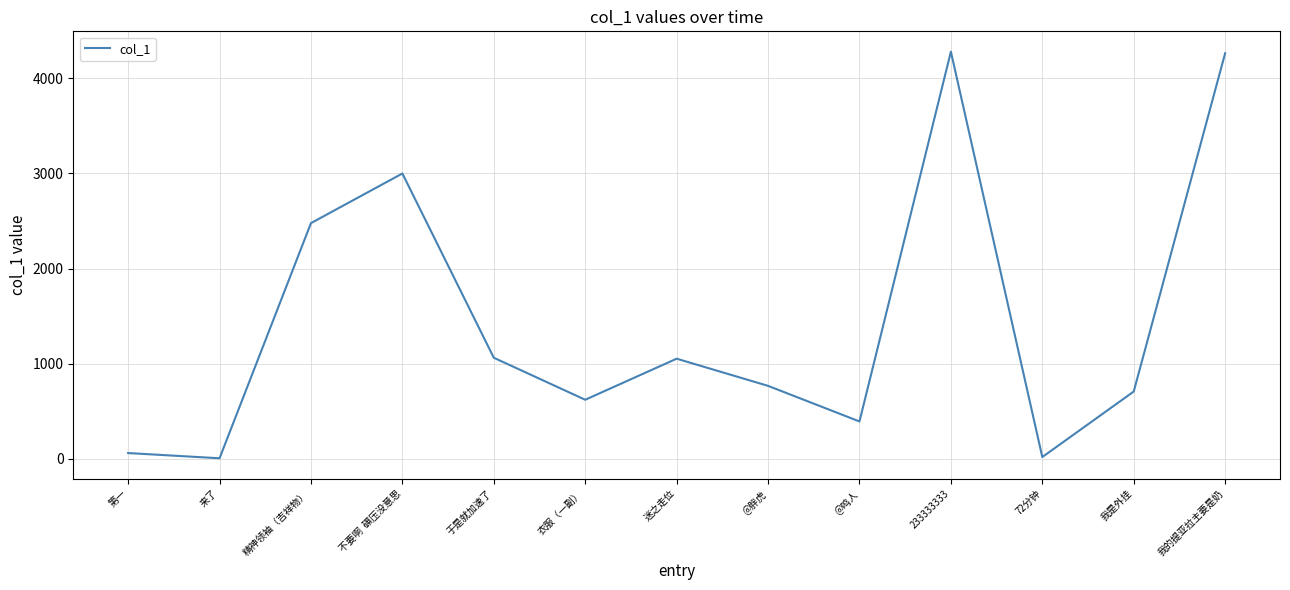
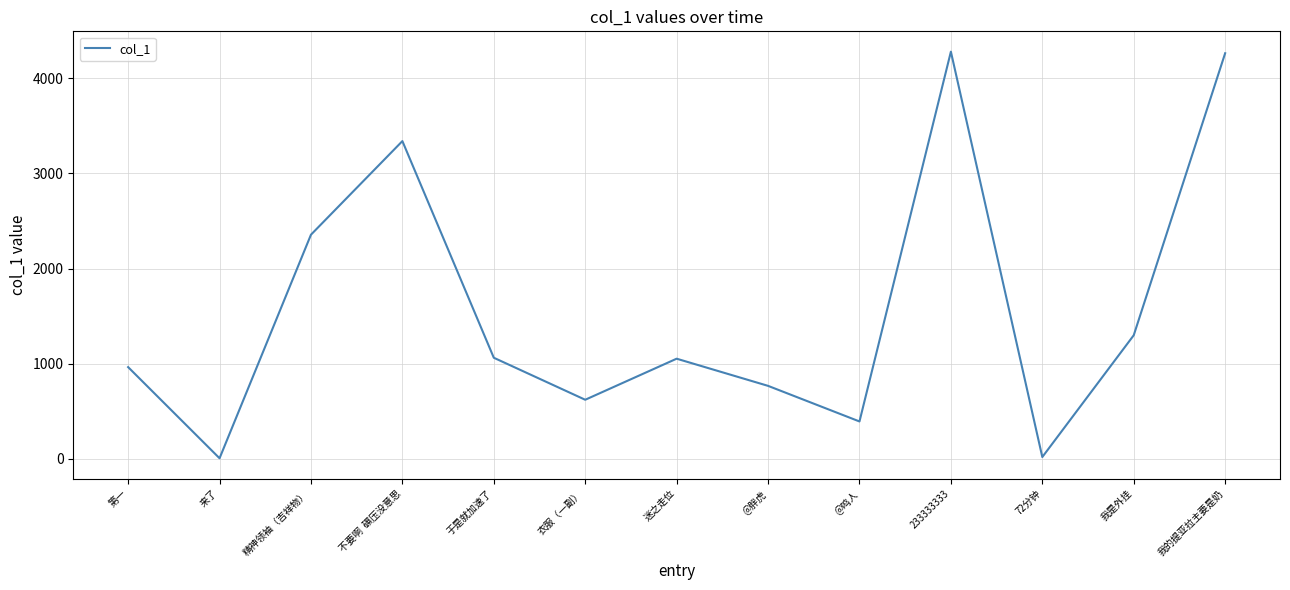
第一: 100 -> 1000
精神领袖（吉祥物）: 2500 -> 2400
不要啊 碾压没意思: 3000 -> 3300
我是外挂: 700 -> 1300
